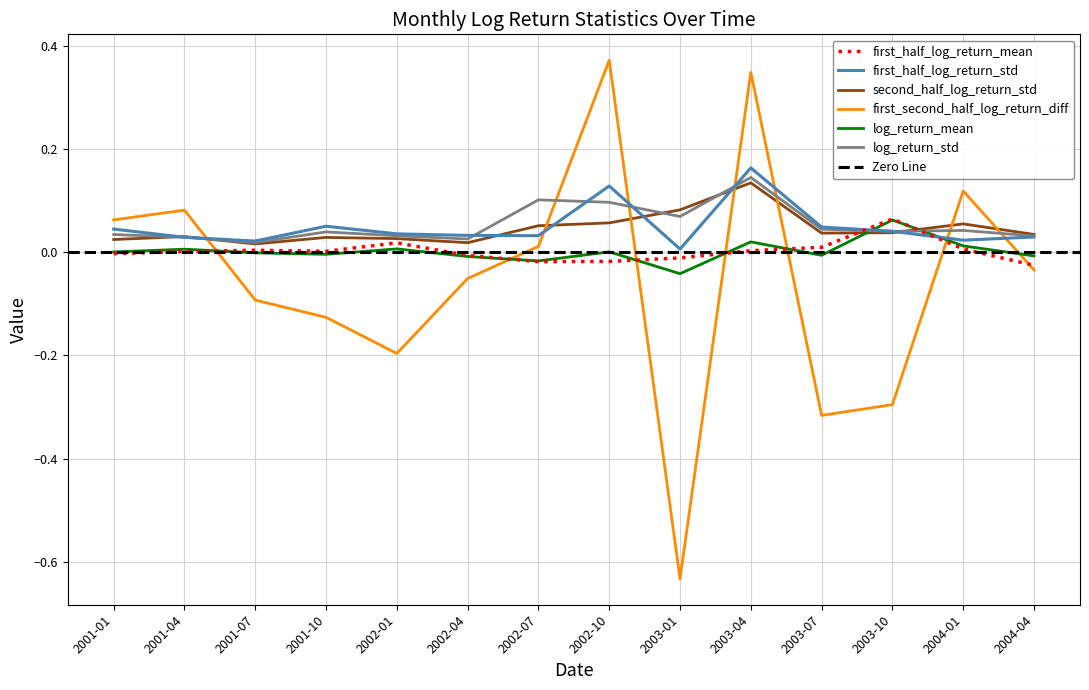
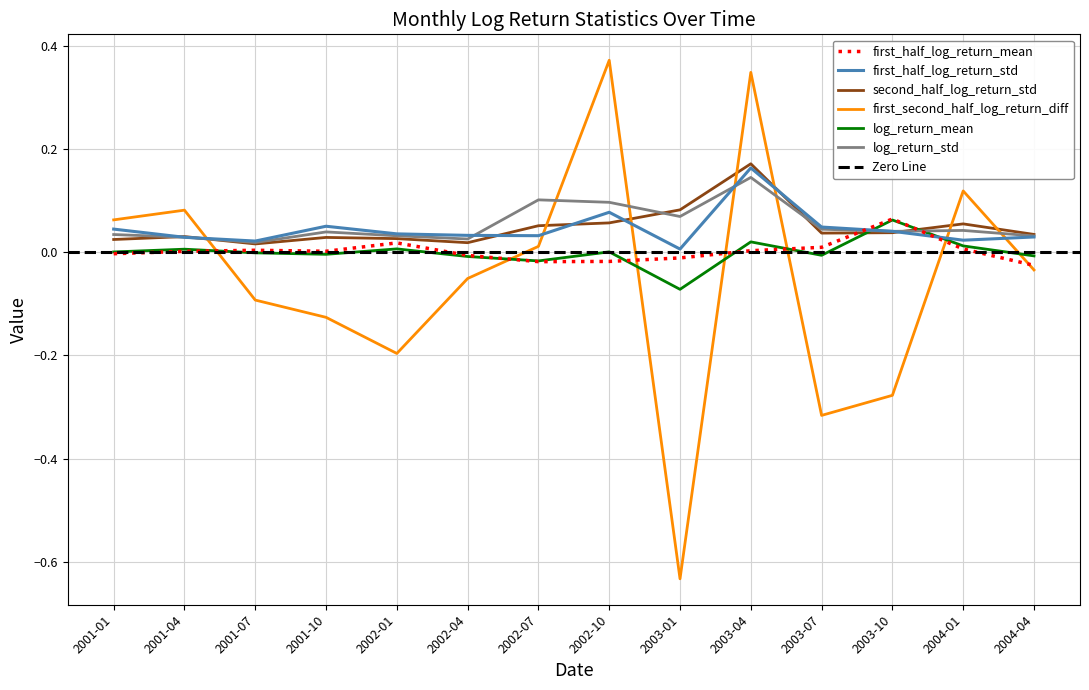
first_half_log_return_std, 2002-10: 0.13 -> 0.08
log_return_mean, 2003-01: -0.04 -> -0.07
second_half_log_return_std, 2003-04: 0.13 -> 0.17
first_second_half_log_return_diff, 2003-10: -0.30 -> -0.28
